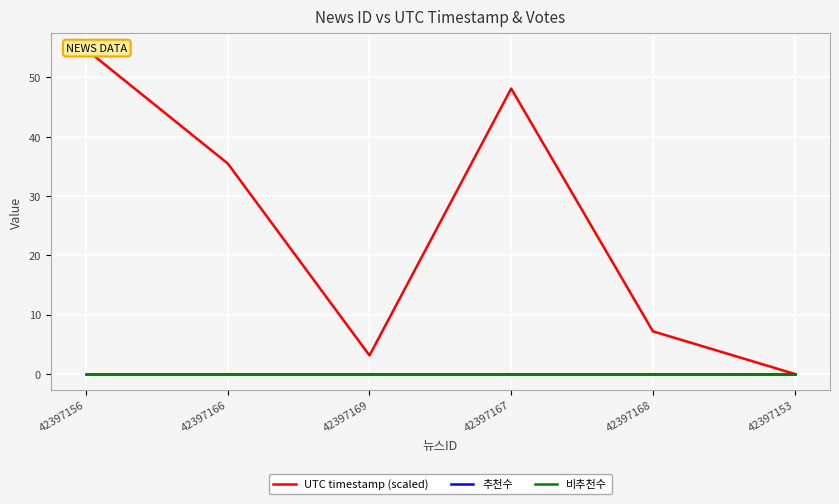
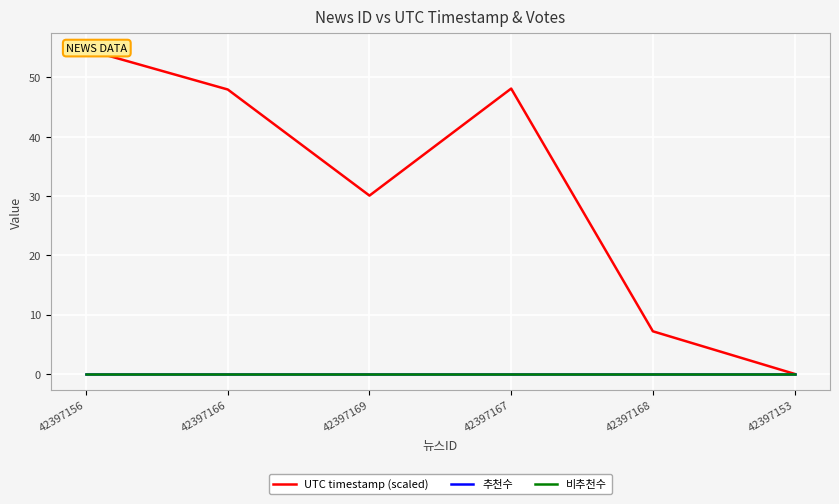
UTC timestamp (scaled), 42397166: 35 -> 48
UTC timestamp (scaled), 42397169: 3 -> 30
